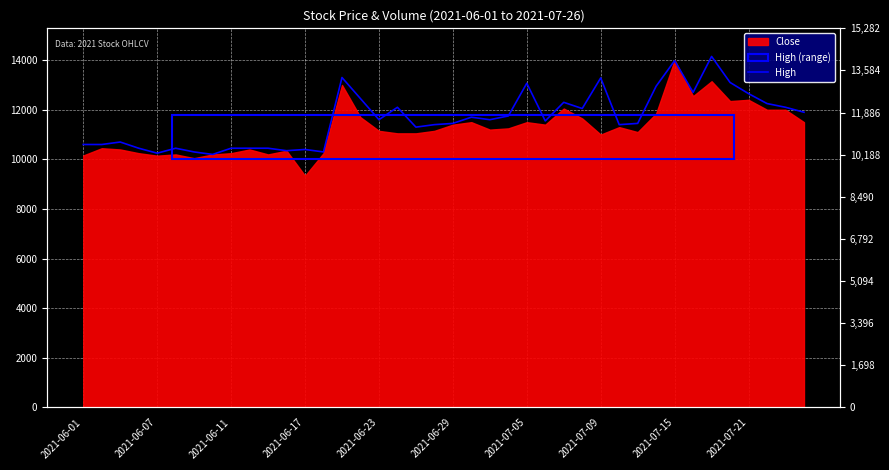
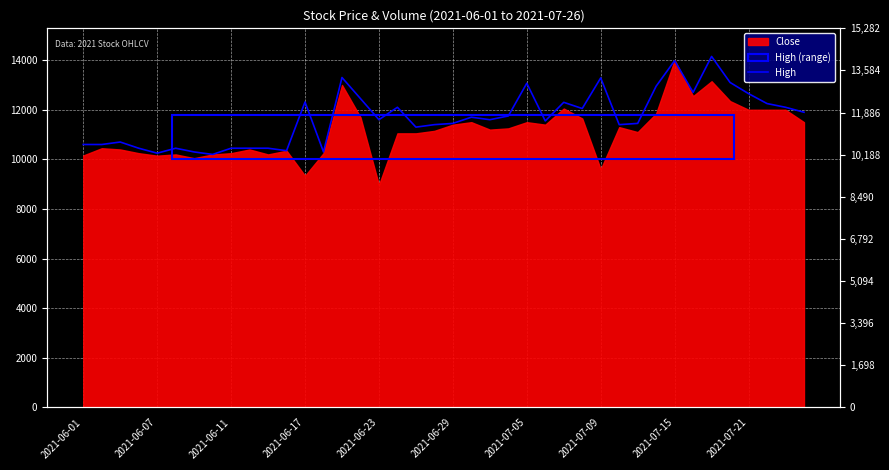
High, 2021-06-17: 10400 -> 12300
Close, 2021-06-23: 11200 -> 9000
Close, 2021-07-09: 11000 -> 9600
Close, 2021-07-21: 12400 -> 12000
